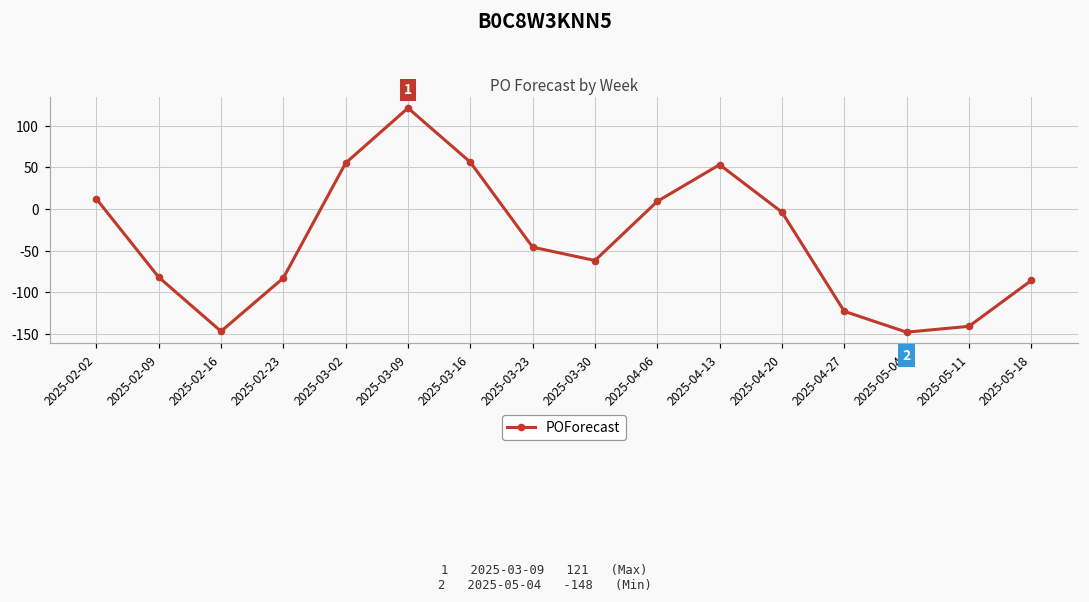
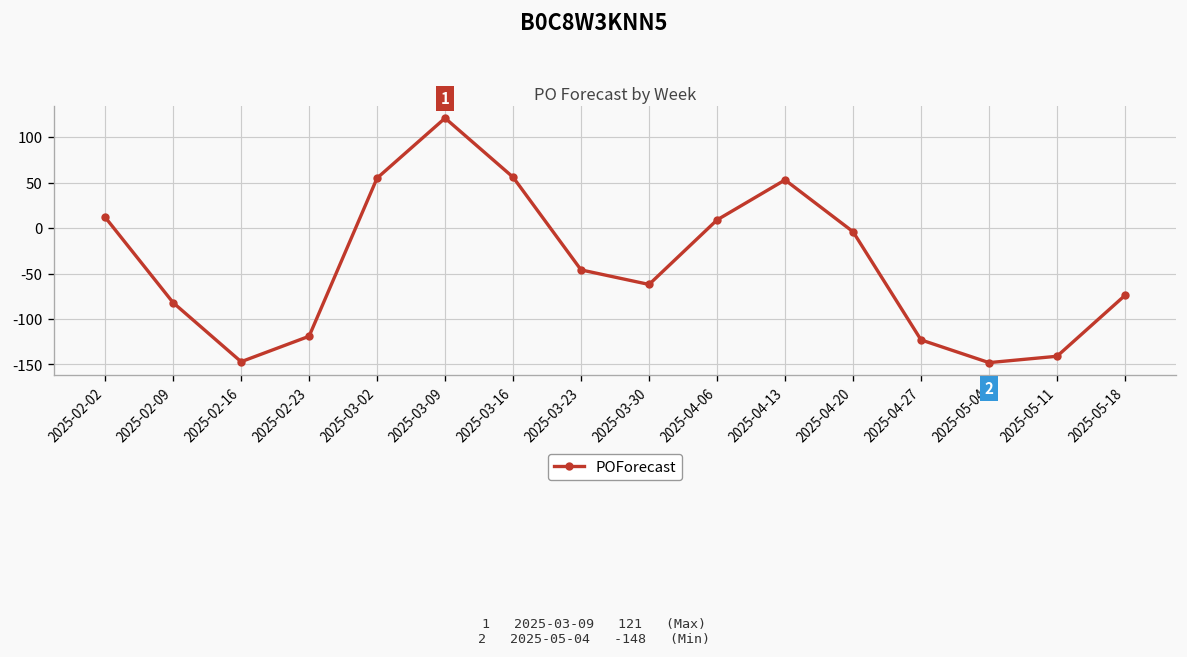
2025-02-23: -80 -> -120
2025-05-18: -90 -> -70
